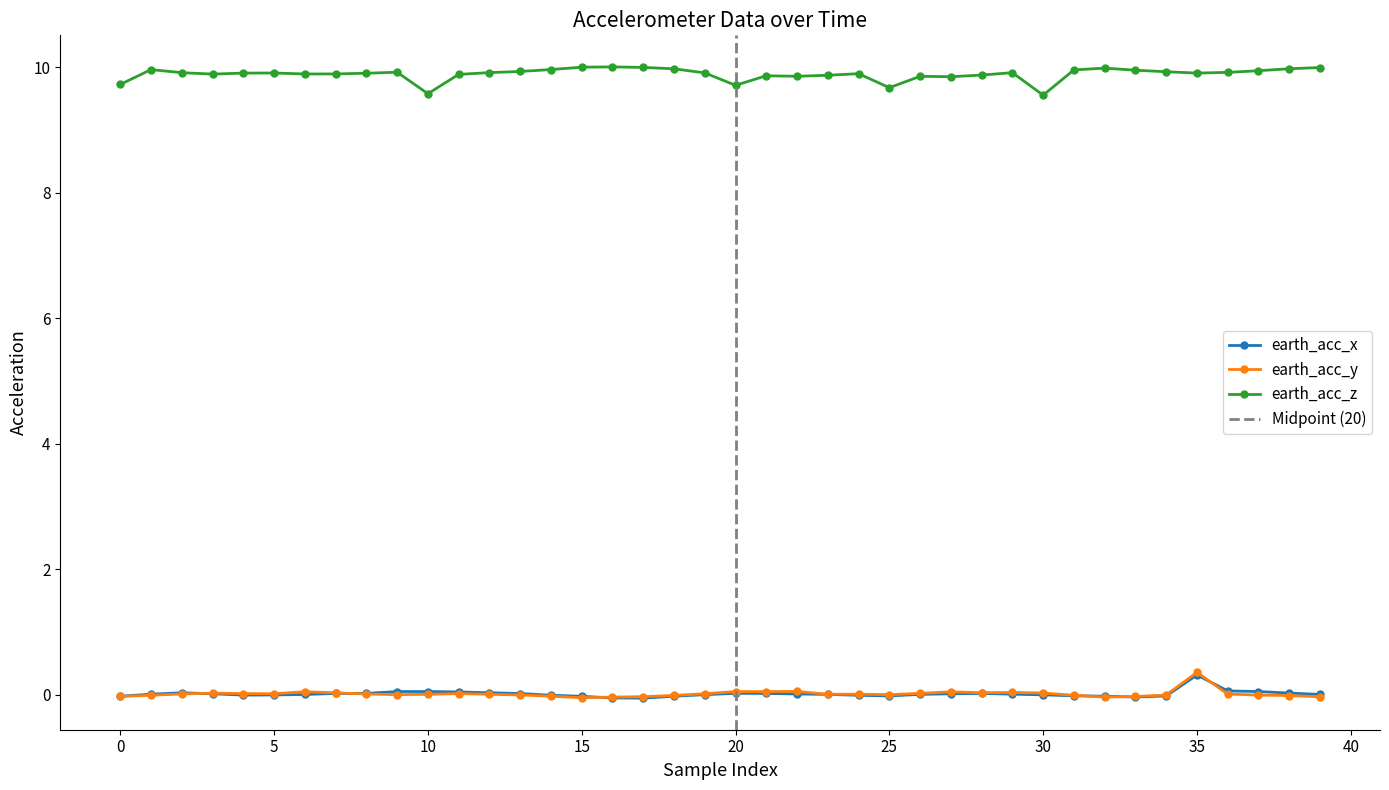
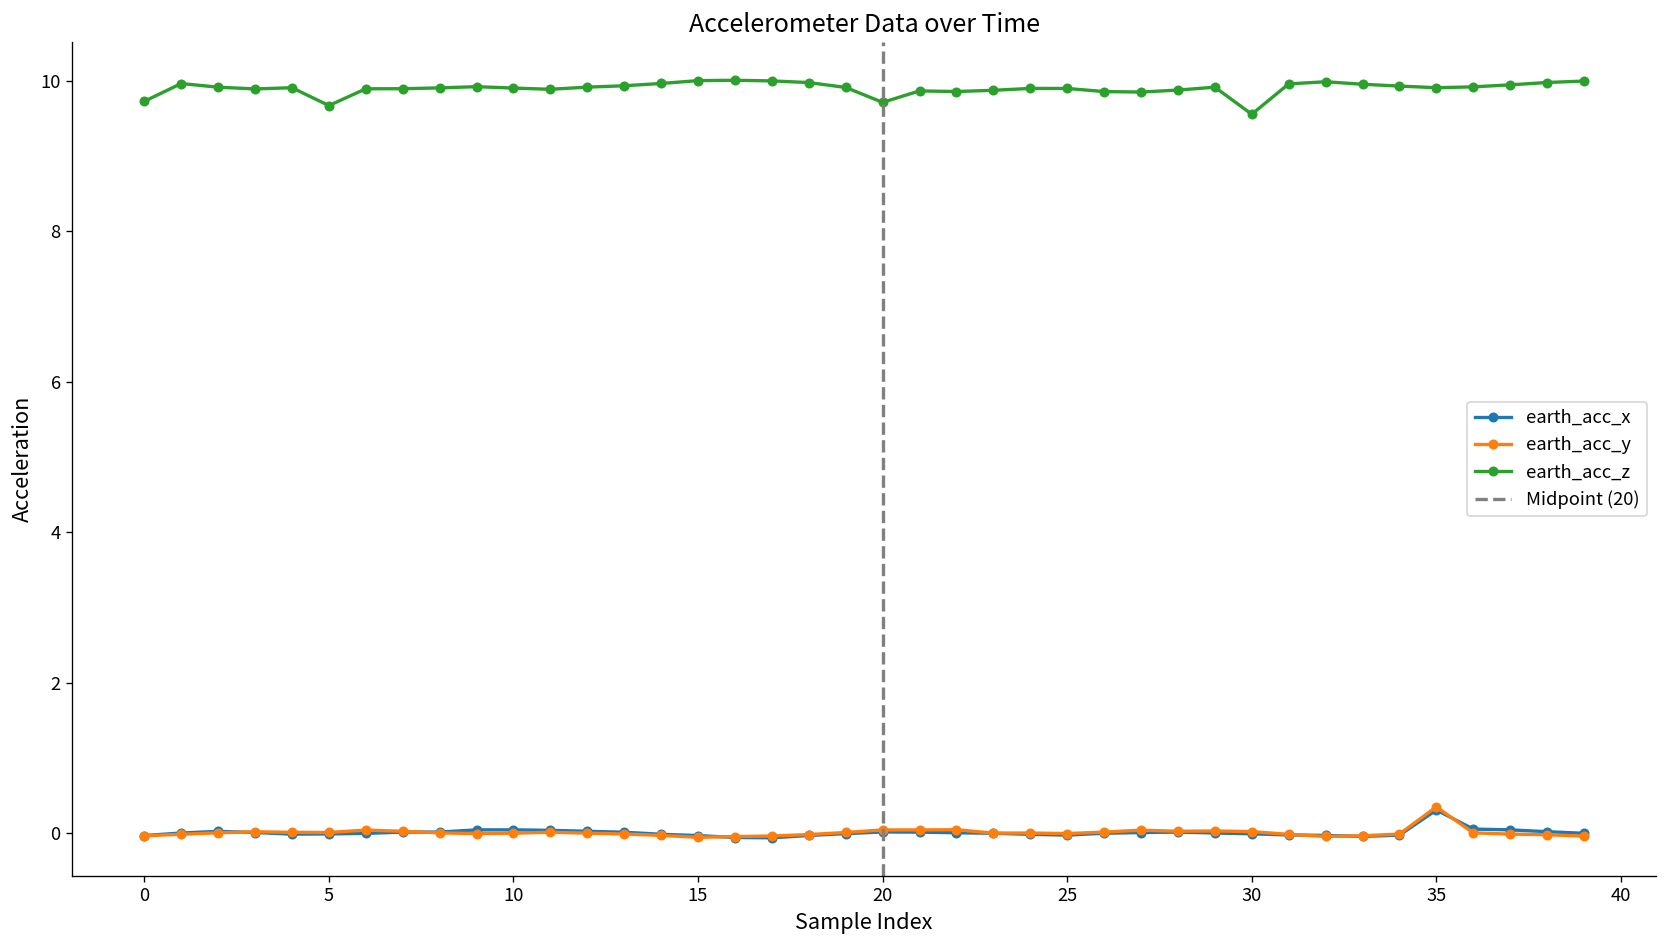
earth_acc_z, 5: 9.9 -> 9.7
earth_acc_z, 10: 9.6 -> 9.9
earth_acc_z, 25: 9.7 -> 9.9
